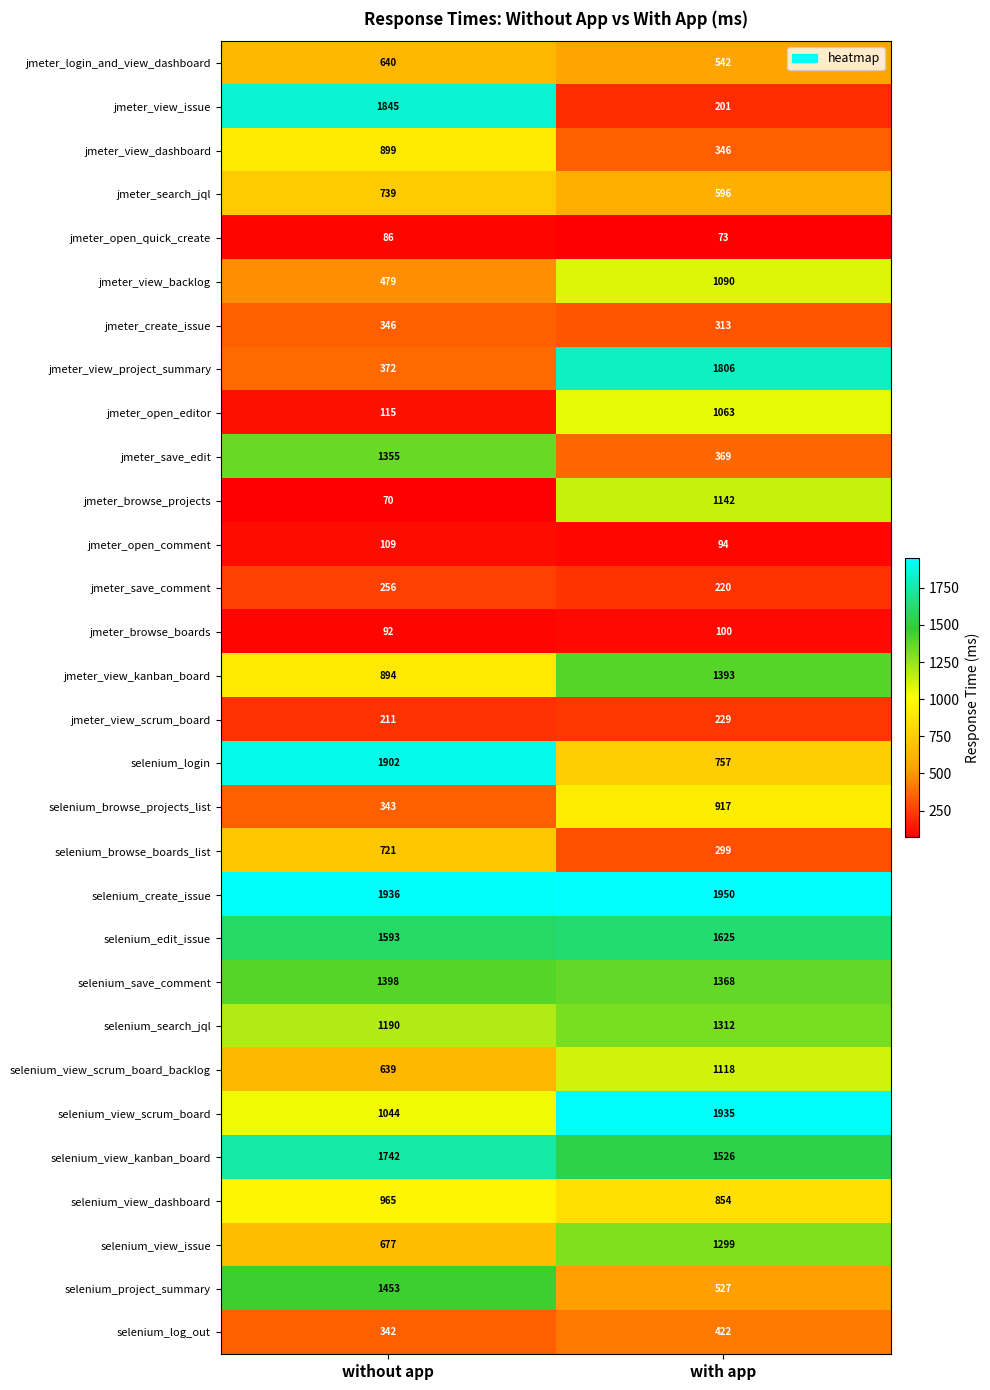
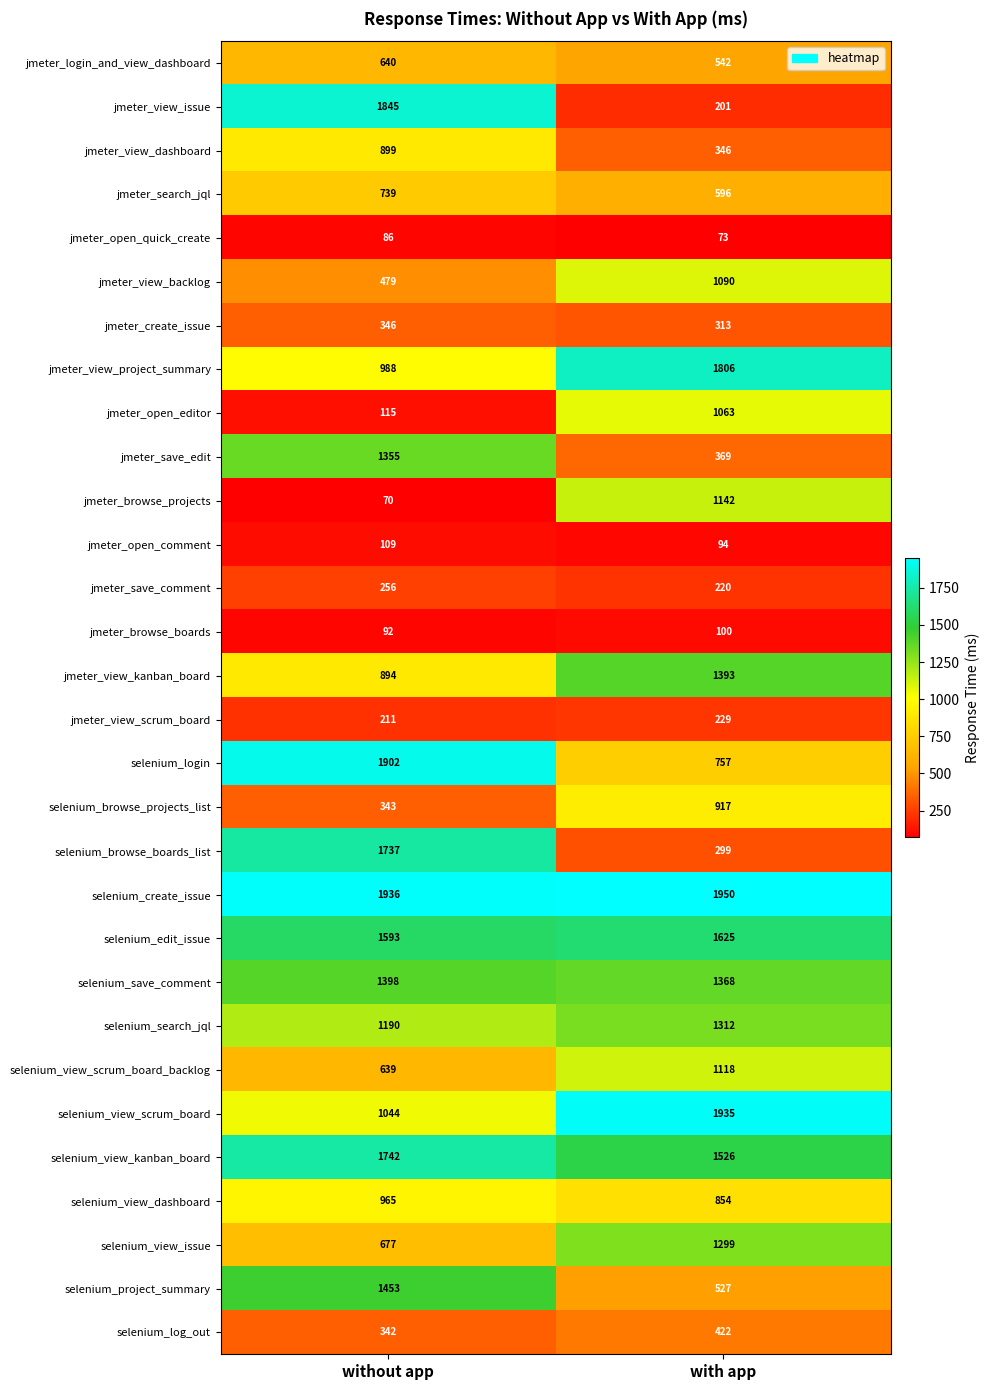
jmeter_view_project_summary, without app: 372 -> 988
selenium_browse_boards_list, without app: 721 -> 1737
